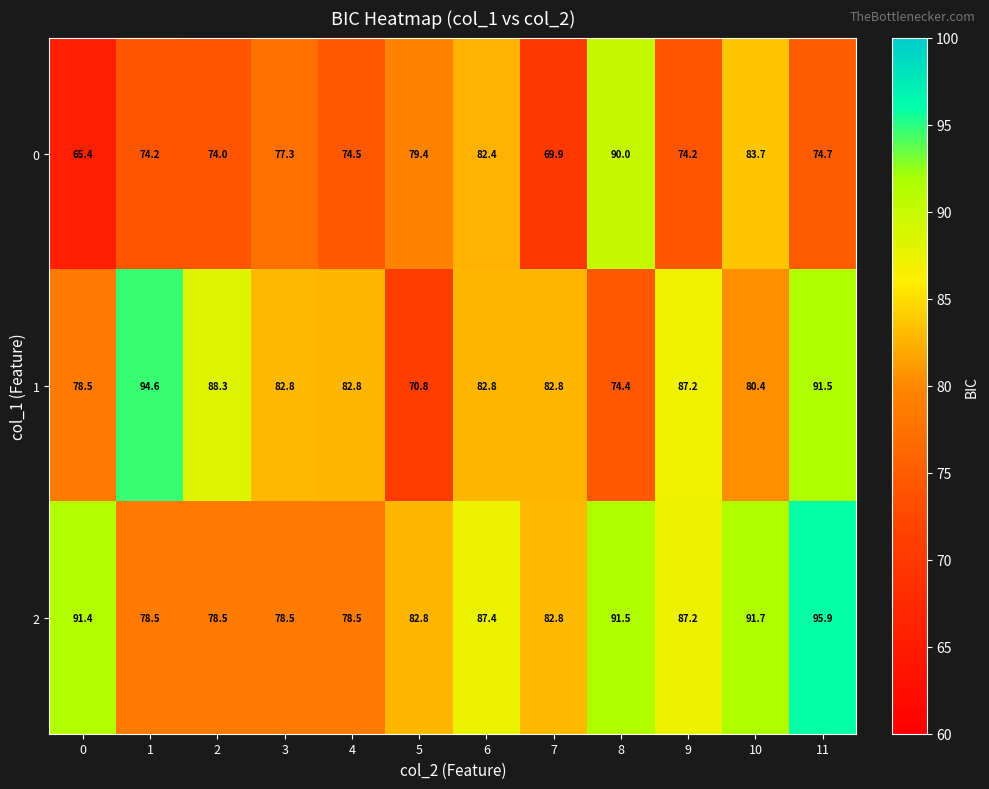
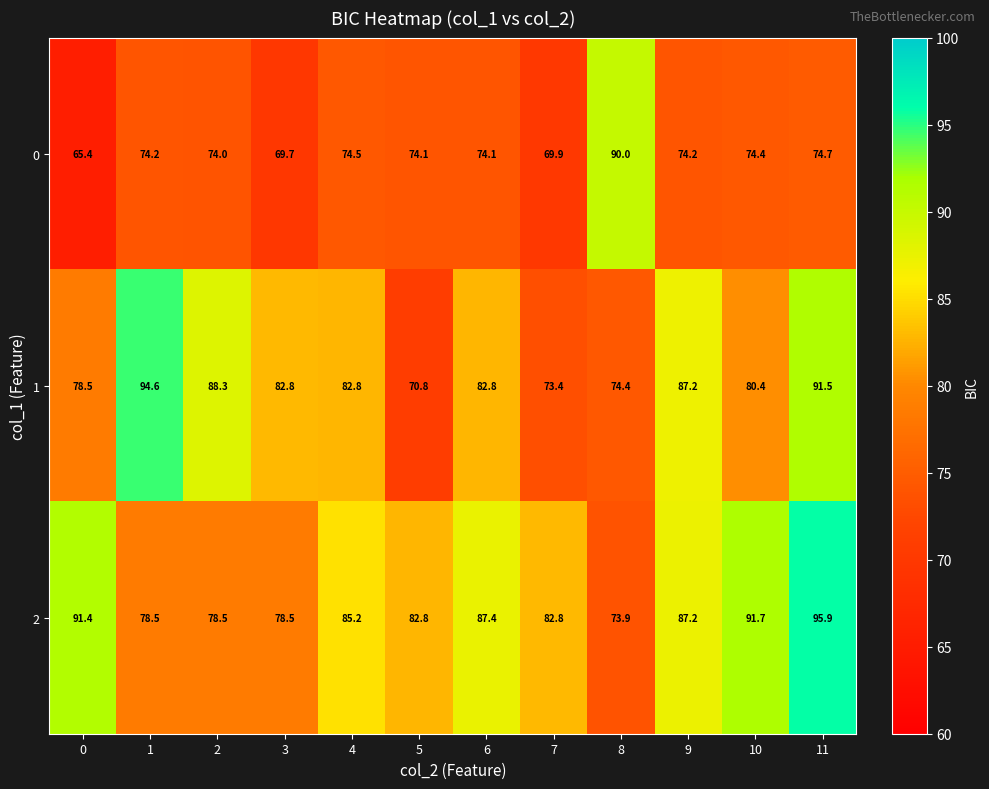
0, 3: 77.3 -> 69.7
0, 5: 79.4 -> 74.1
0, 6: 82.4 -> 74.1
0, 10: 83.7 -> 74.4
1, 7: 82.8 -> 73.4
2, 4: 78.5 -> 85.2
2, 8: 91.5 -> 73.9
